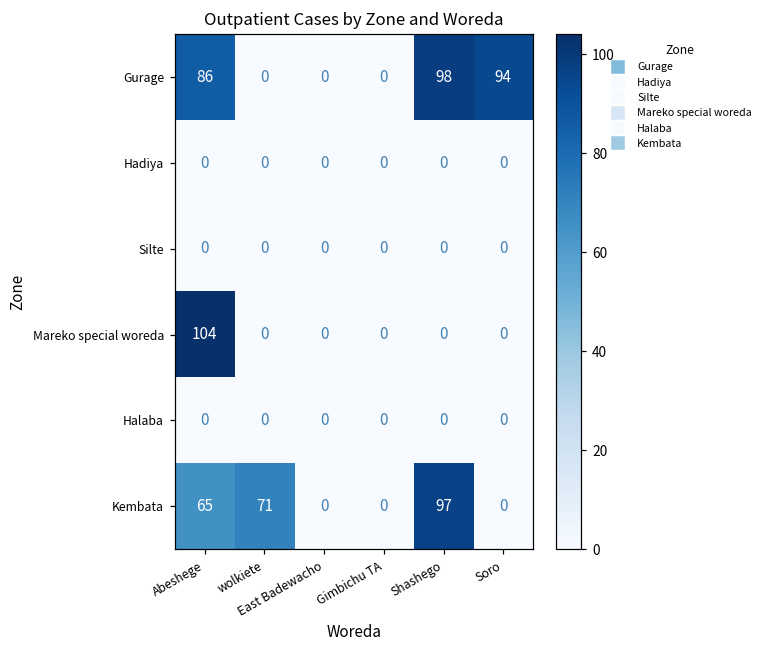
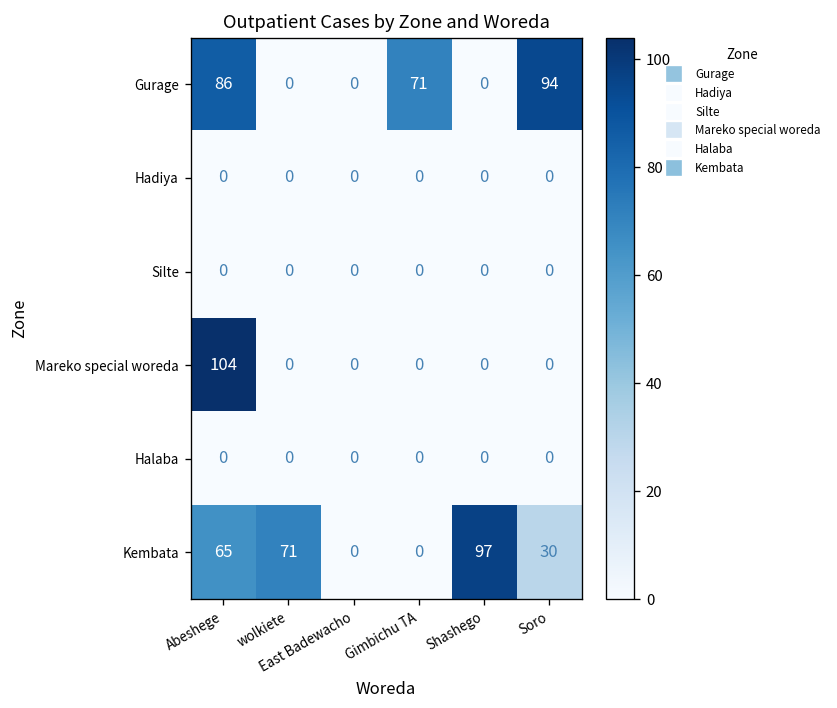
Gurage, Gimbichu TA: 0 -> 71
Gurage, Shashego: 98 -> 0
Kembata, Soro: 0 -> 30
